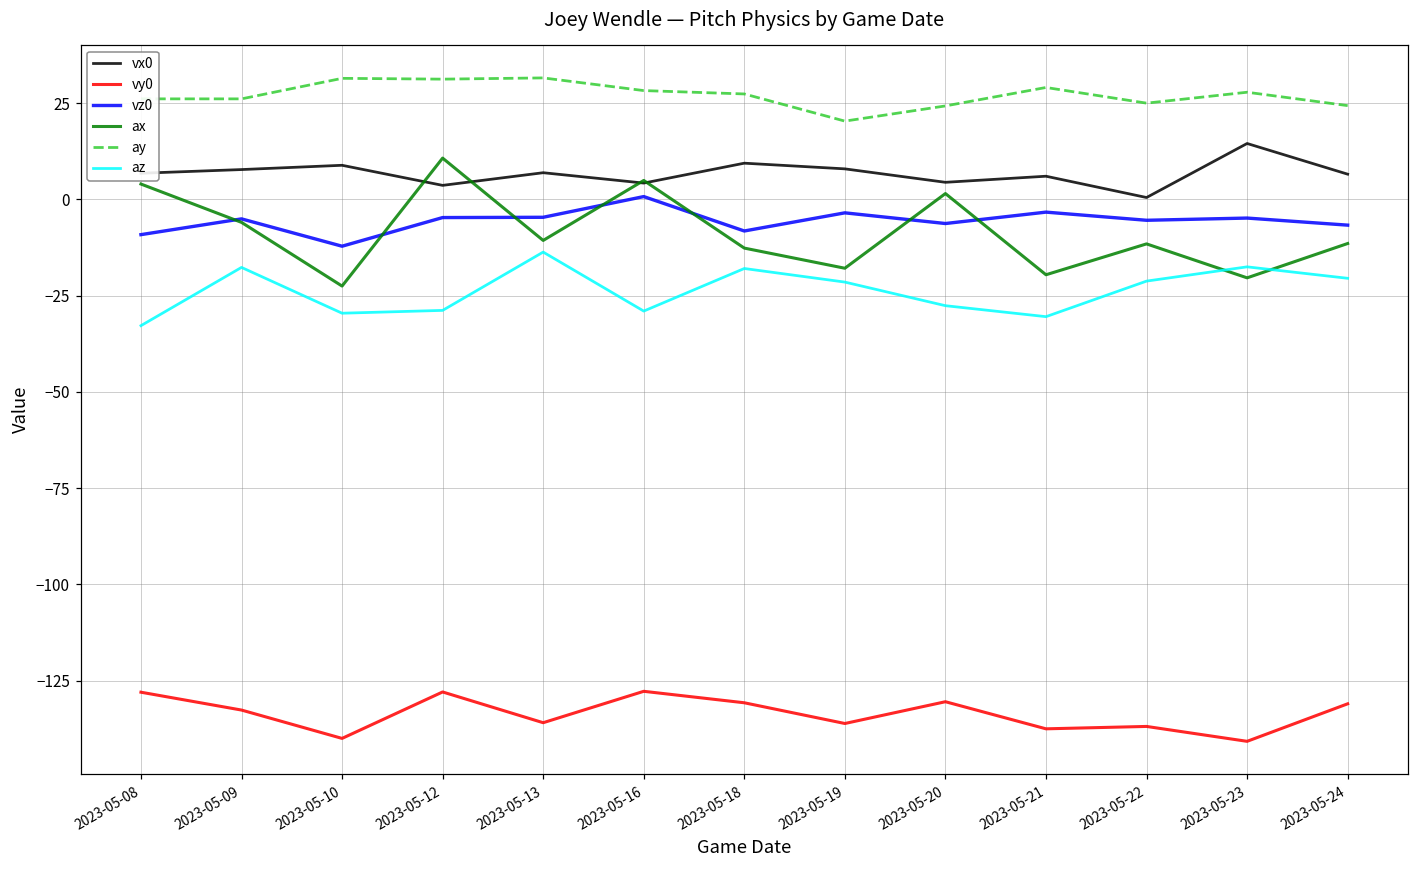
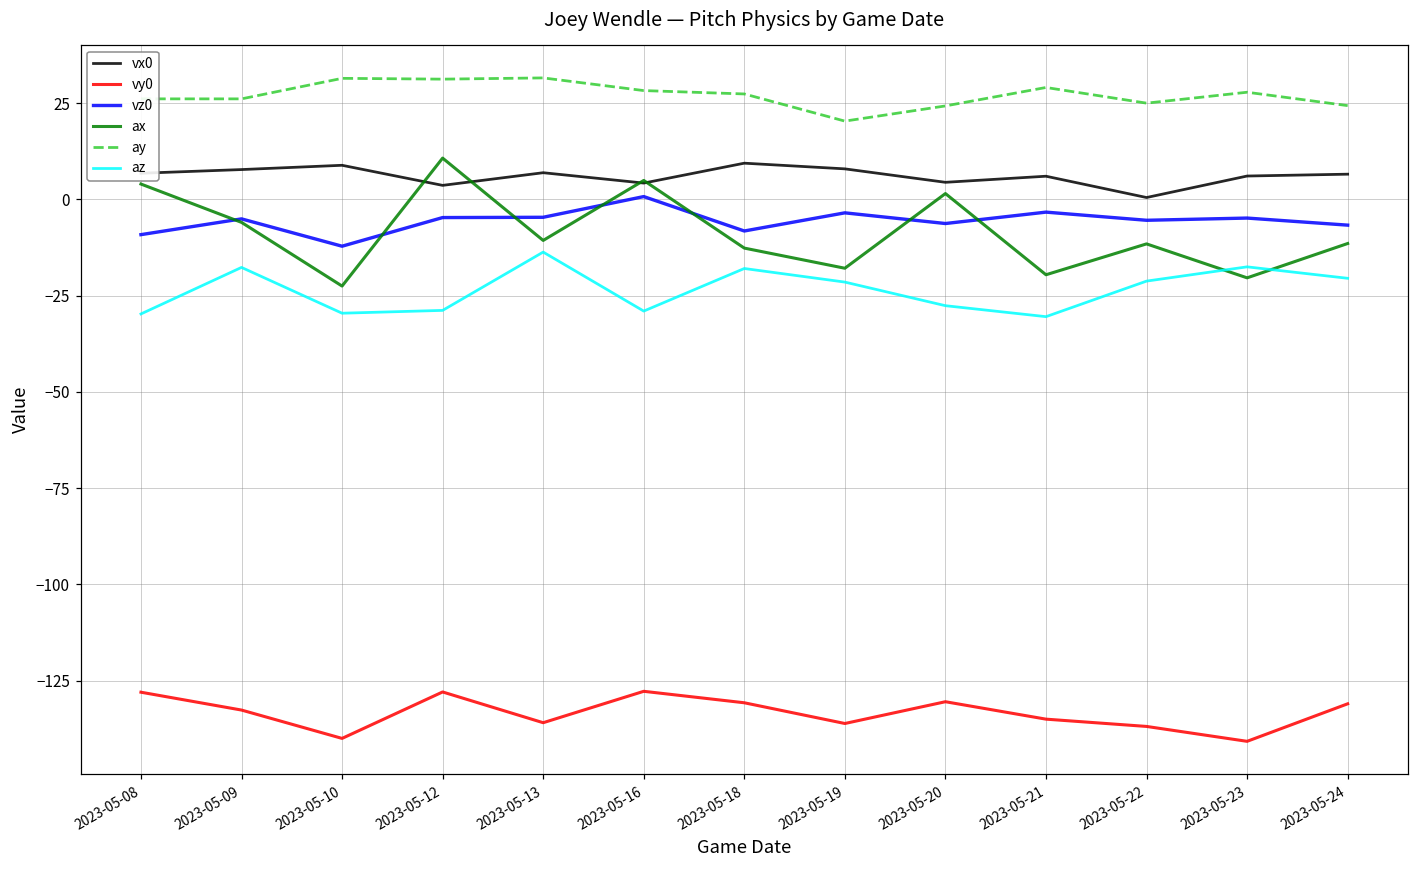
az, 2023-05-08: -33 -> -30
vy0, 2023-05-21: -138 -> -135
vx0, 2023-05-23: 15 -> 6
